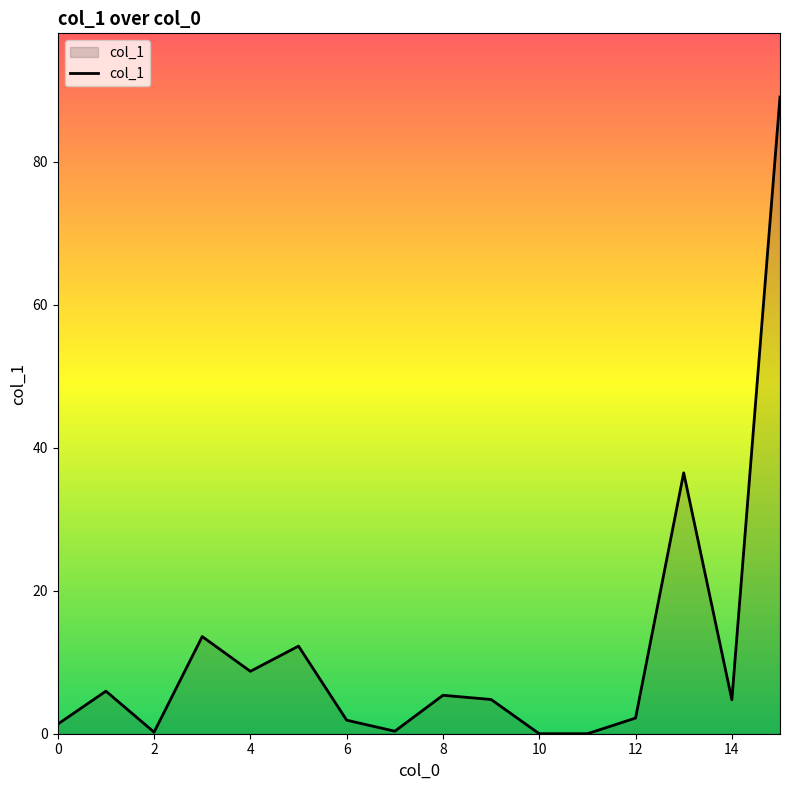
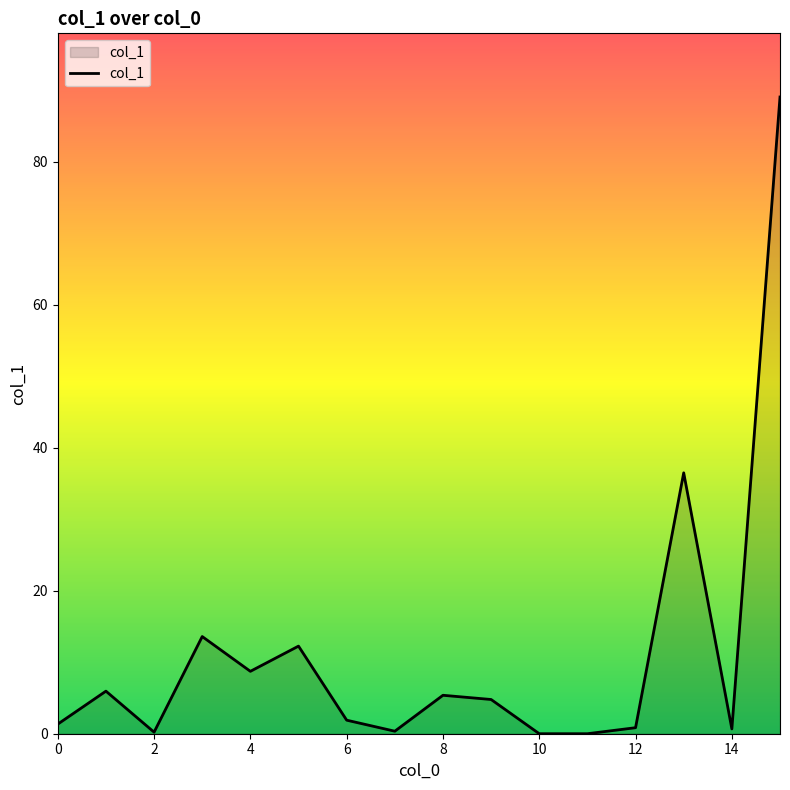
12: 2 -> 1
14: 5 -> 1
